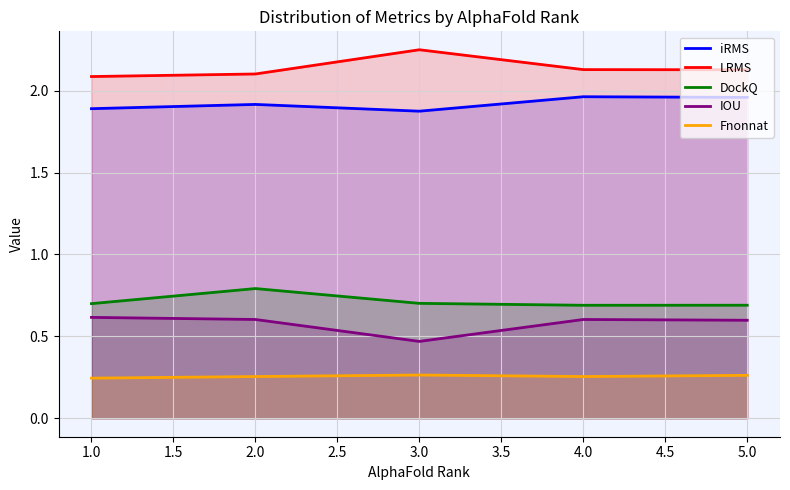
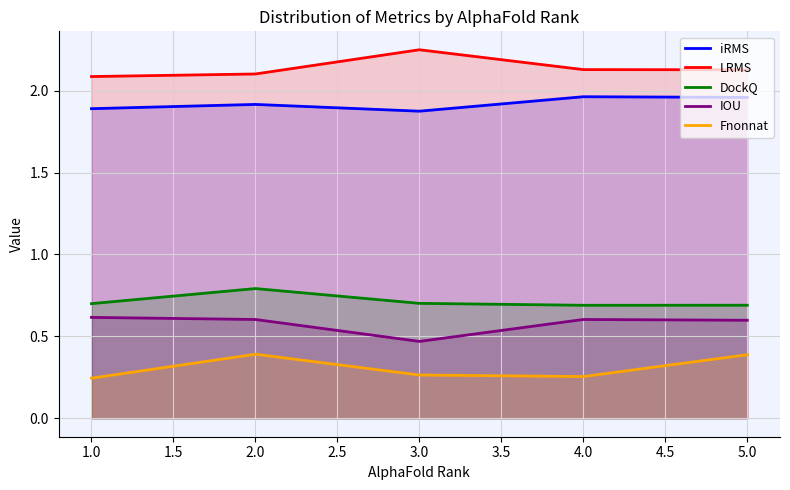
Fnonnat, 2.0: 0.25 -> 0.39
Fnonnat, 5.0: 0.26 -> 0.39
